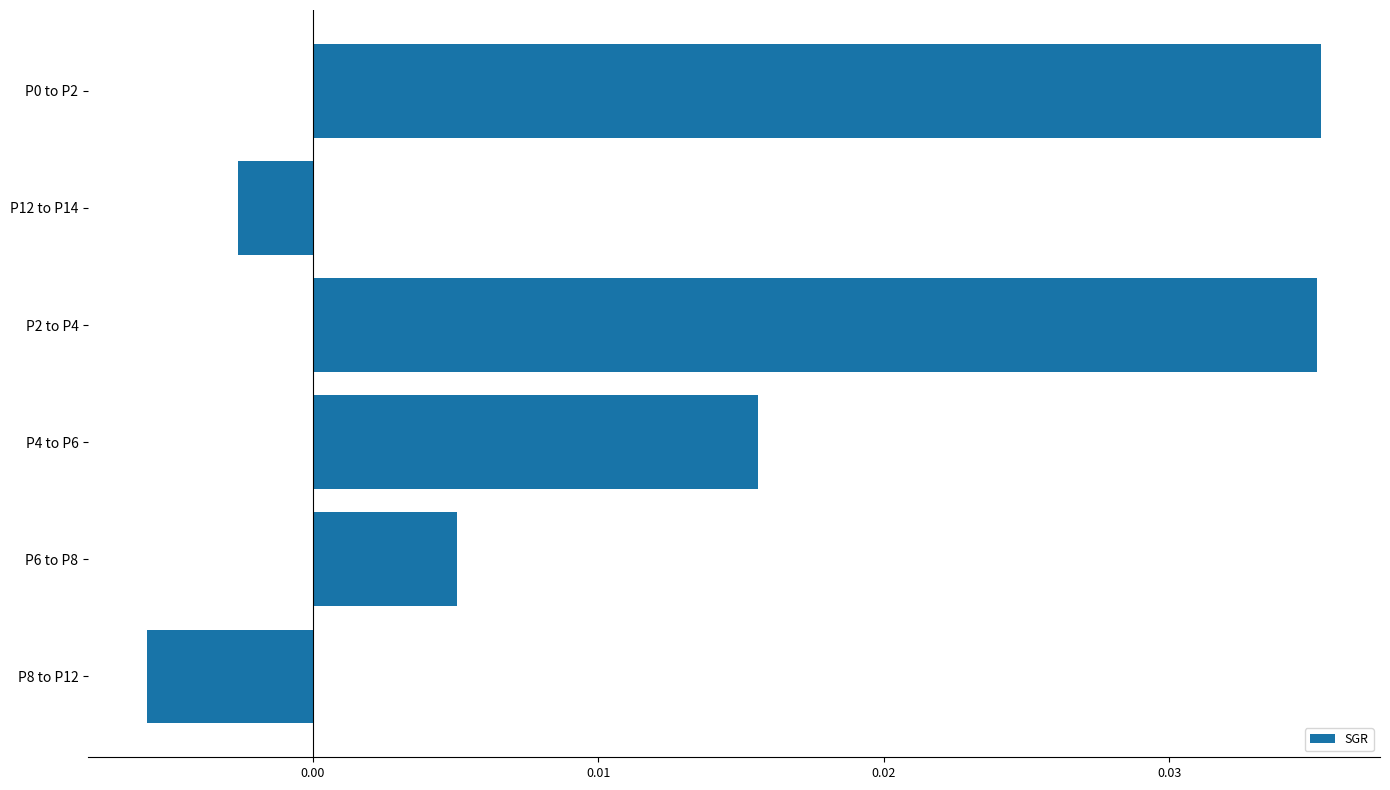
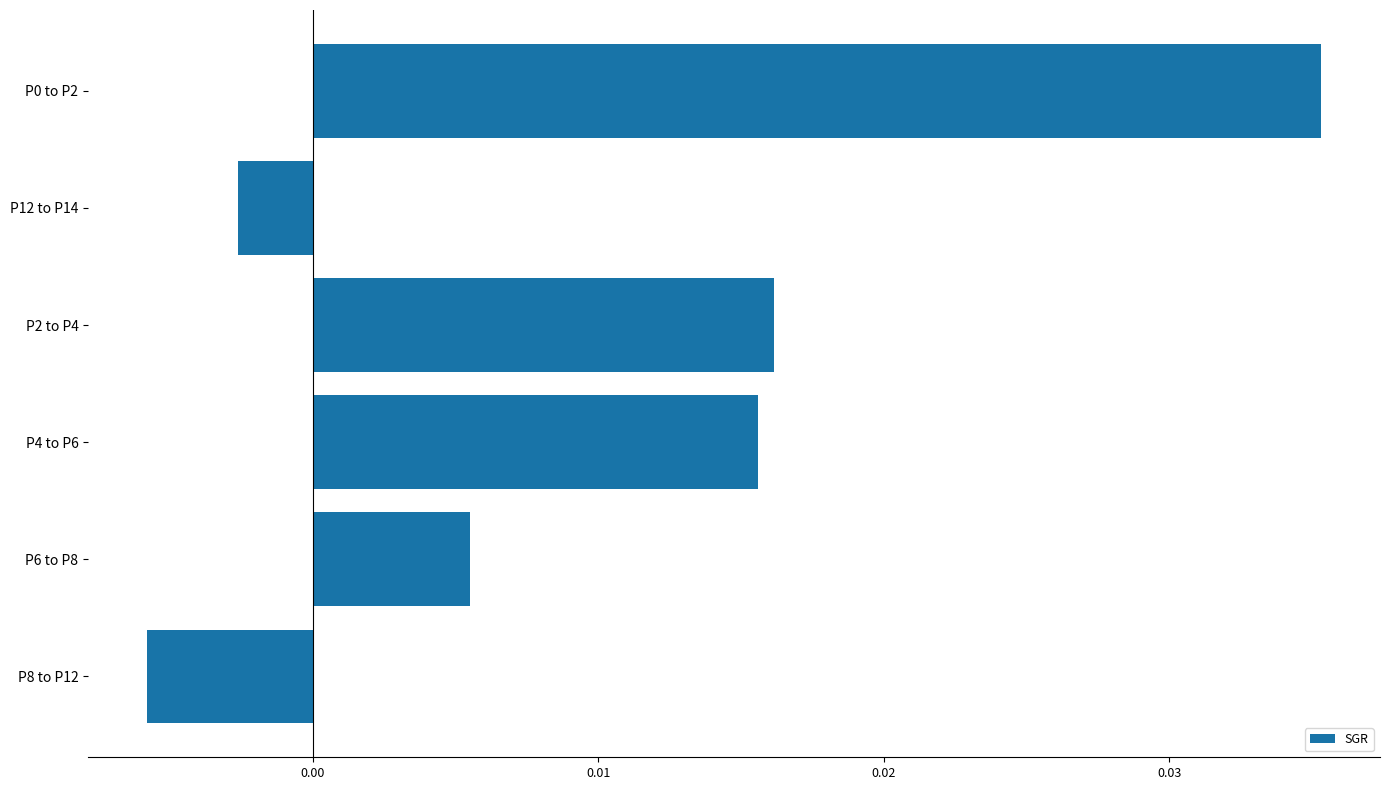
P2 to P4: 0.0352 -> 0.0162
P6 to P8: 0.0051 -> 0.0055
